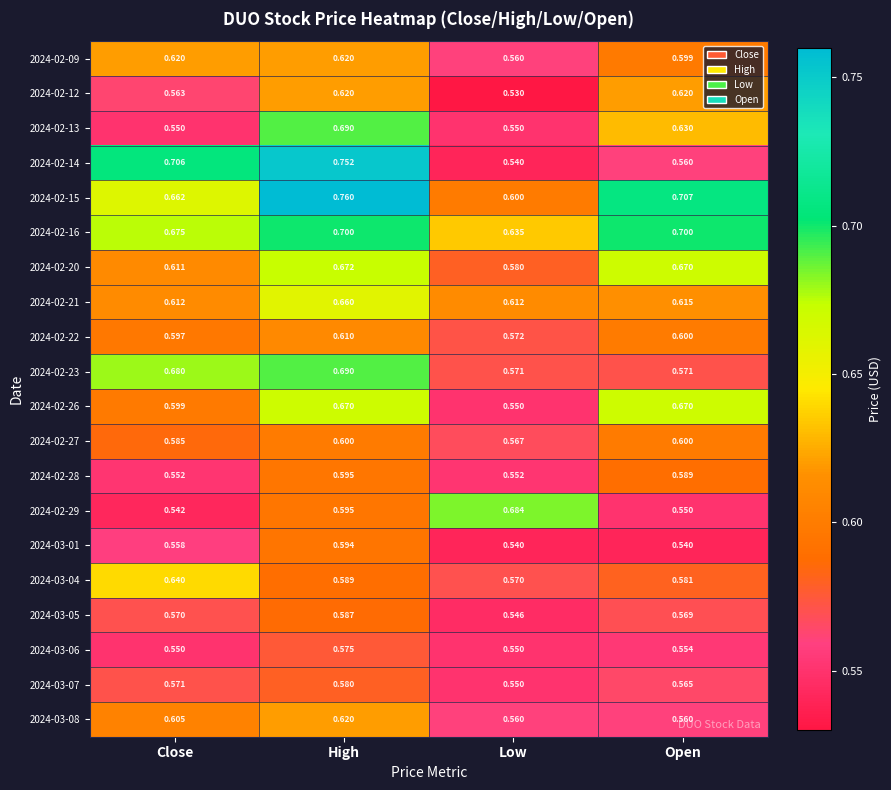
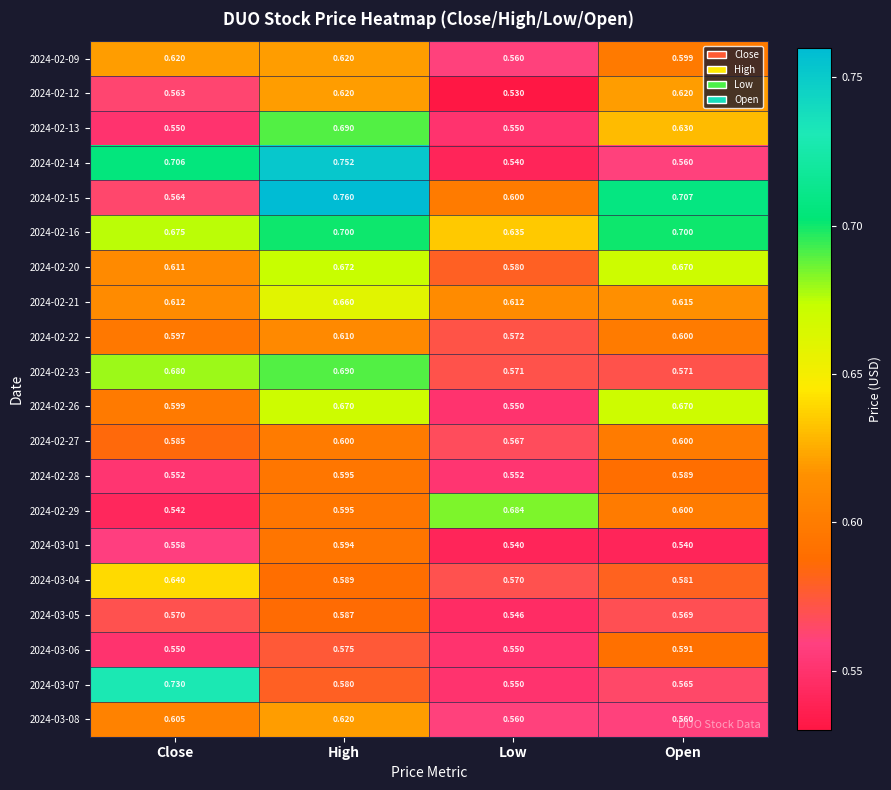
2024-02-15, Close: 0.662 -> 0.564
2024-02-29, Open: 0.550 -> 0.600
2024-03-06, Open: 0.554 -> 0.591
2024-03-07, Close: 0.571 -> 0.730
